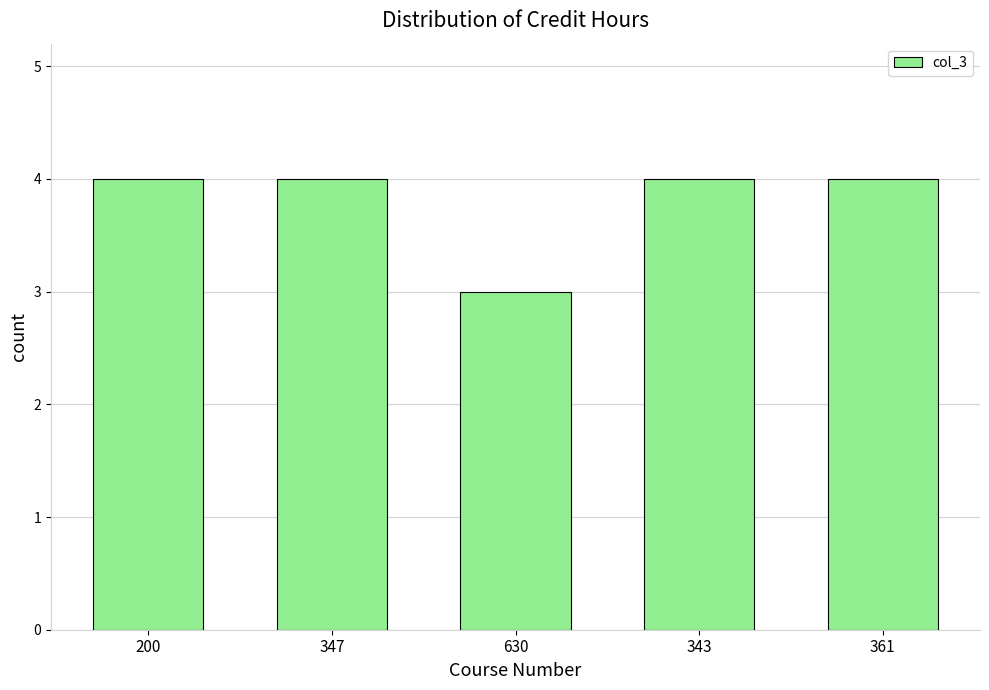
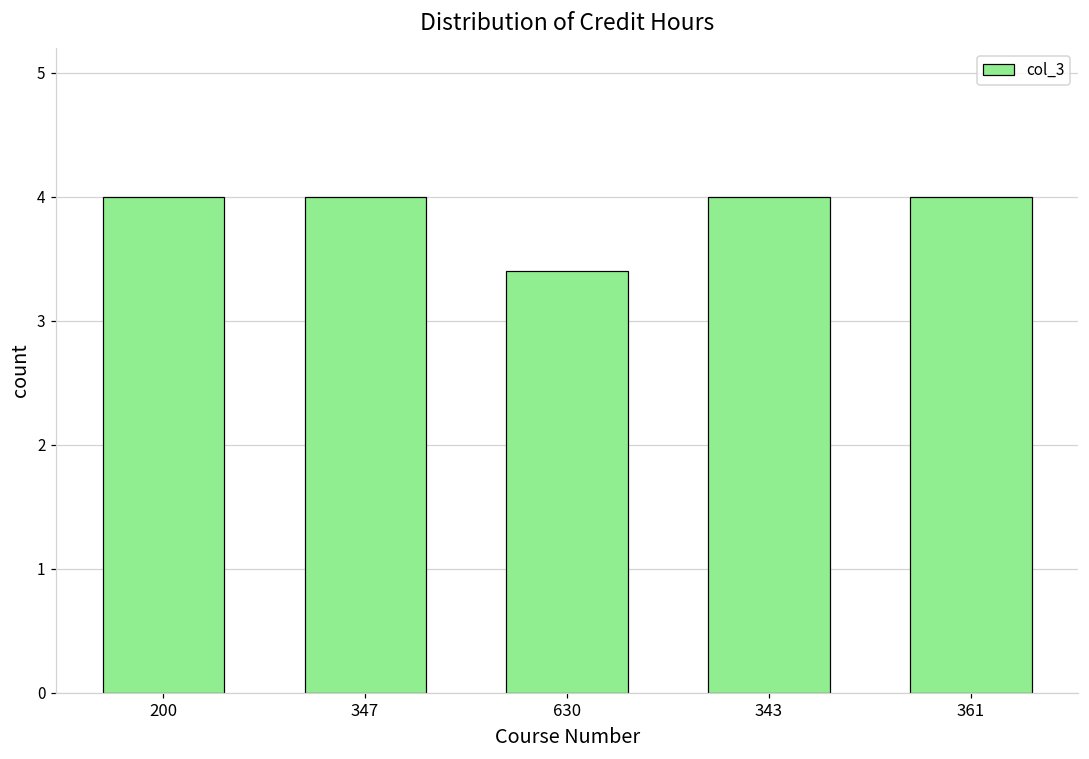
630: 3.0 -> 3.4
